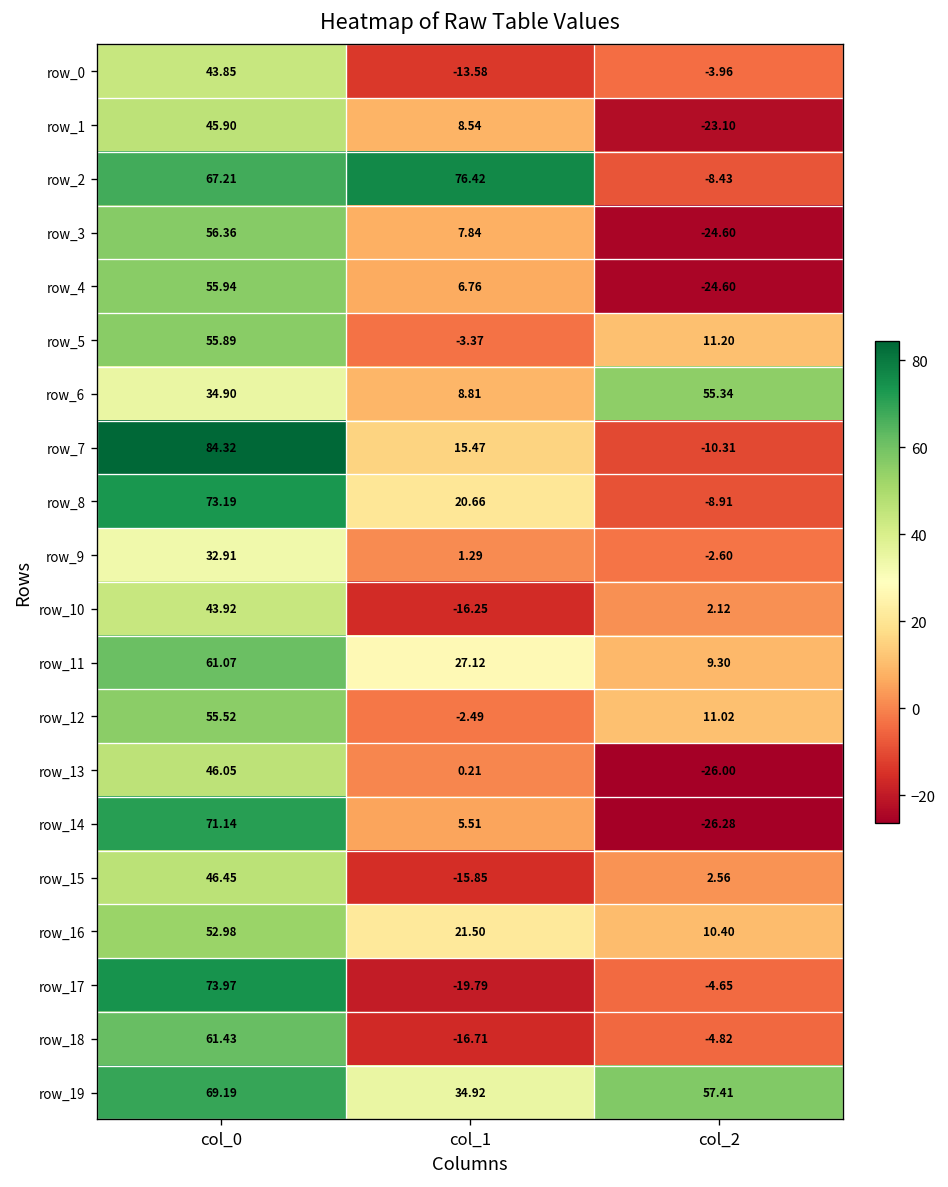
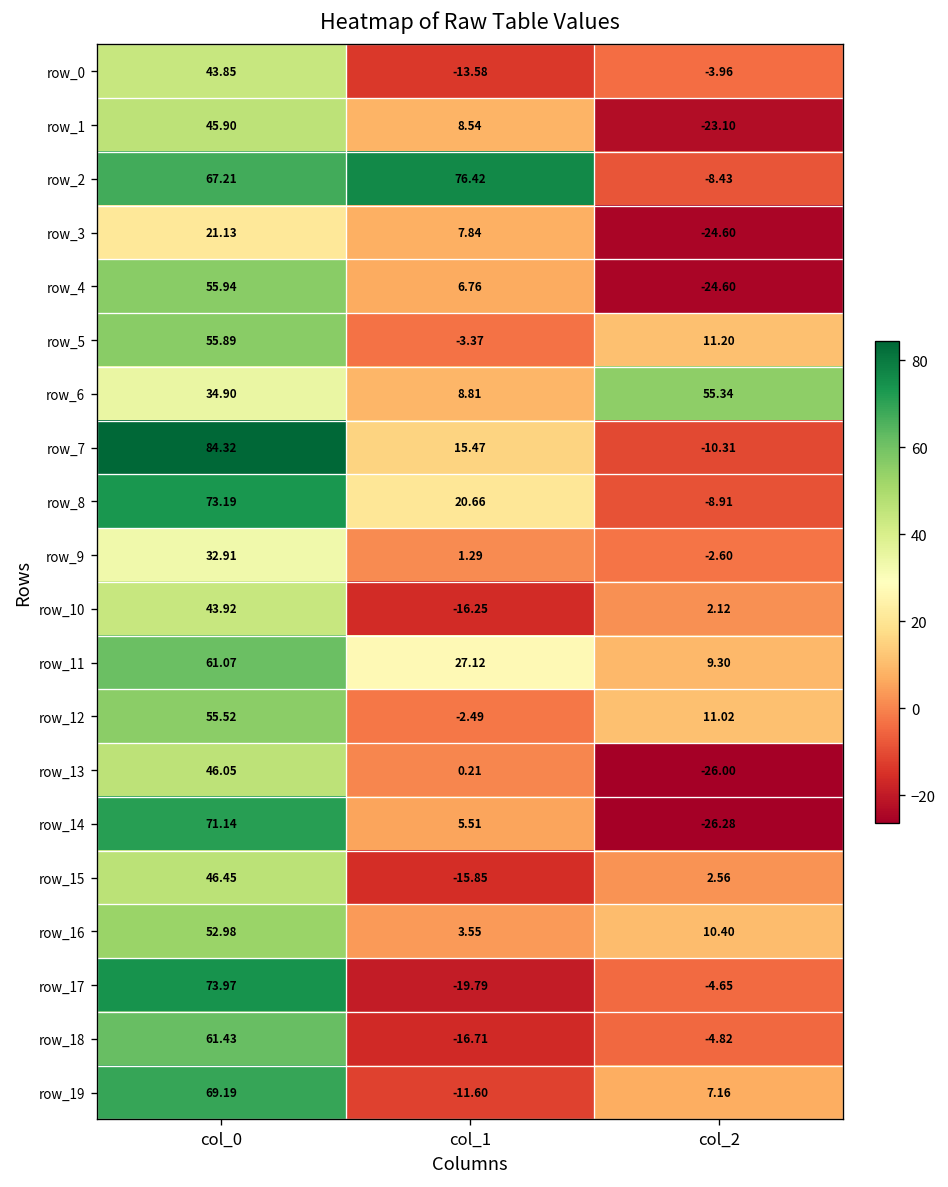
row_3, col_0: 56.36 -> 21.13
row_16, col_1: 21.50 -> 3.55
row_19, col_1: 34.92 -> -11.60
row_19, col_2: 57.41 -> 7.16
